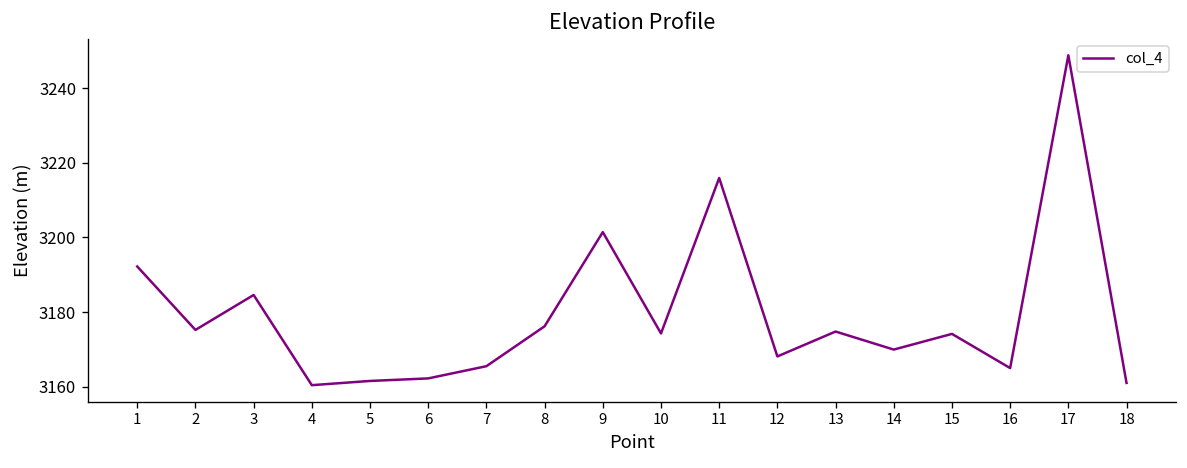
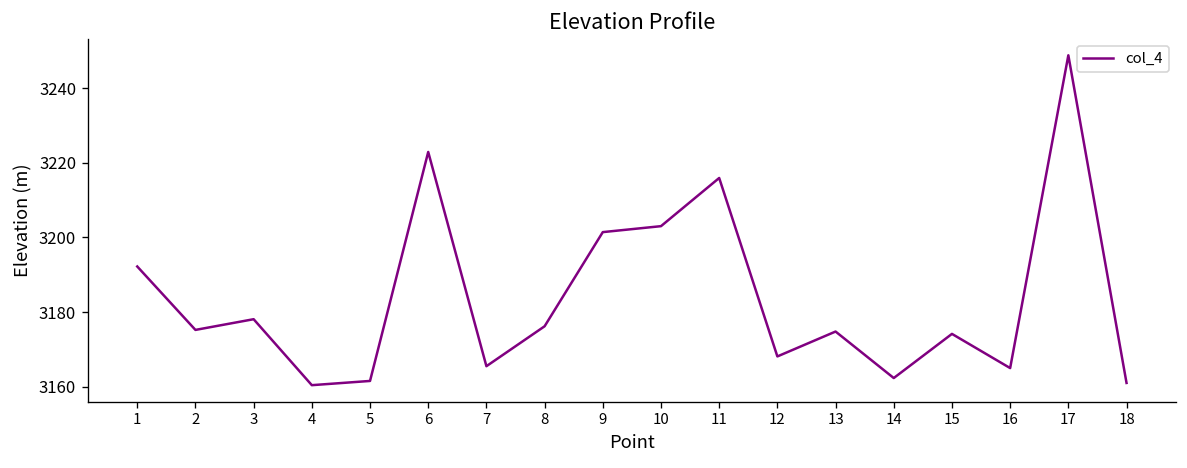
3: 3185 -> 3178
6: 3162 -> 3223
10: 3174 -> 3203
14: 3170 -> 3162
